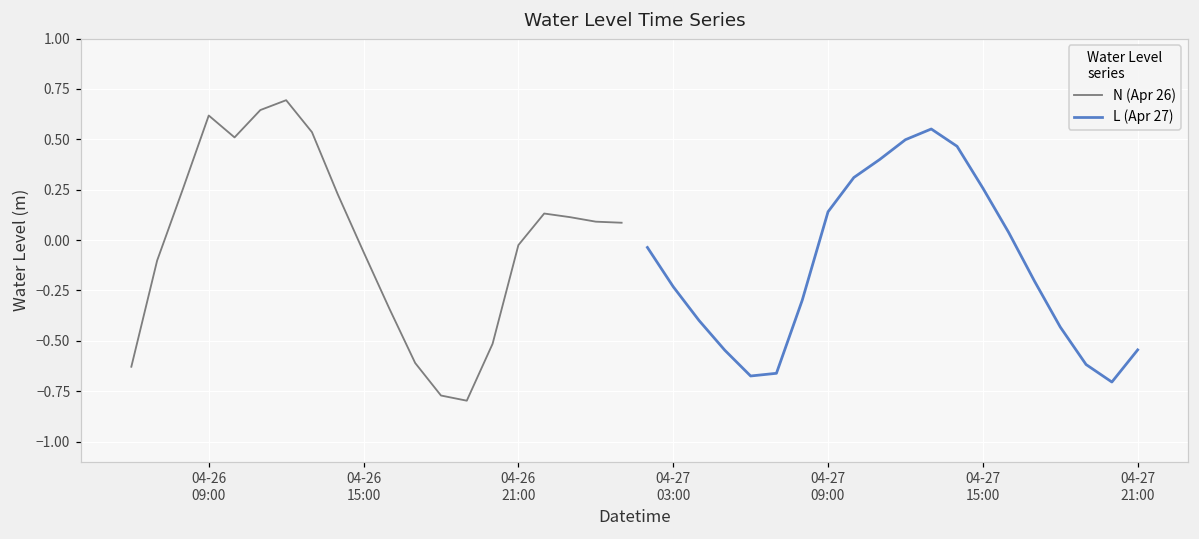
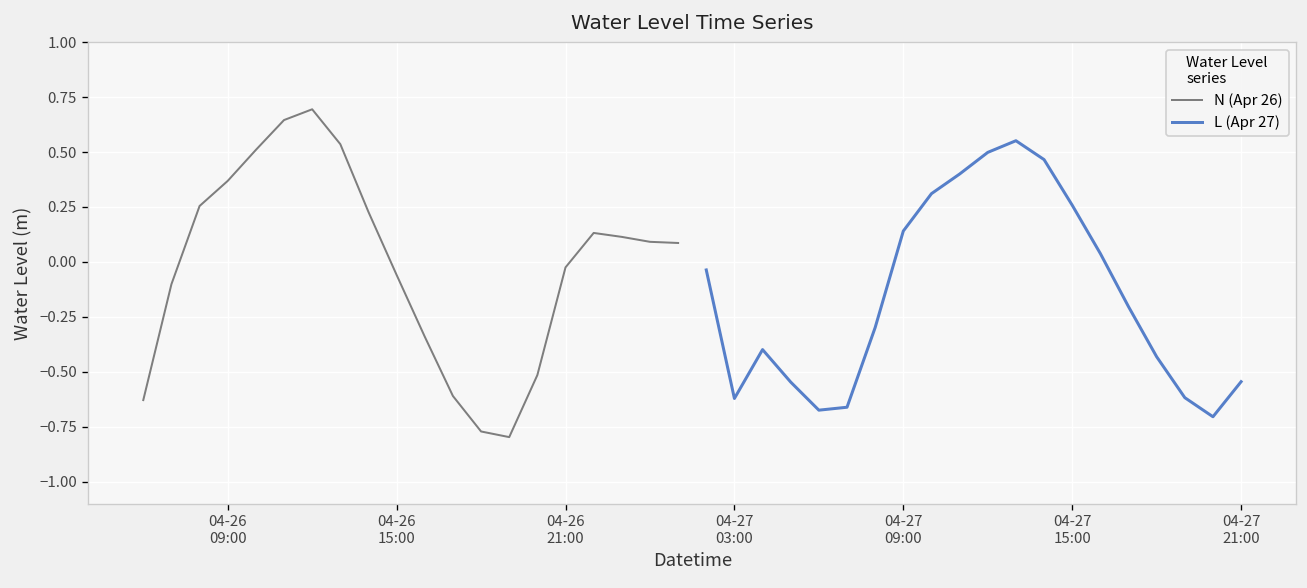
N (Apr 26), 04-26 09:00: 0.62 -> 0.37
L (Apr 27), 04-27 03:00: -0.23 -> -0.62
